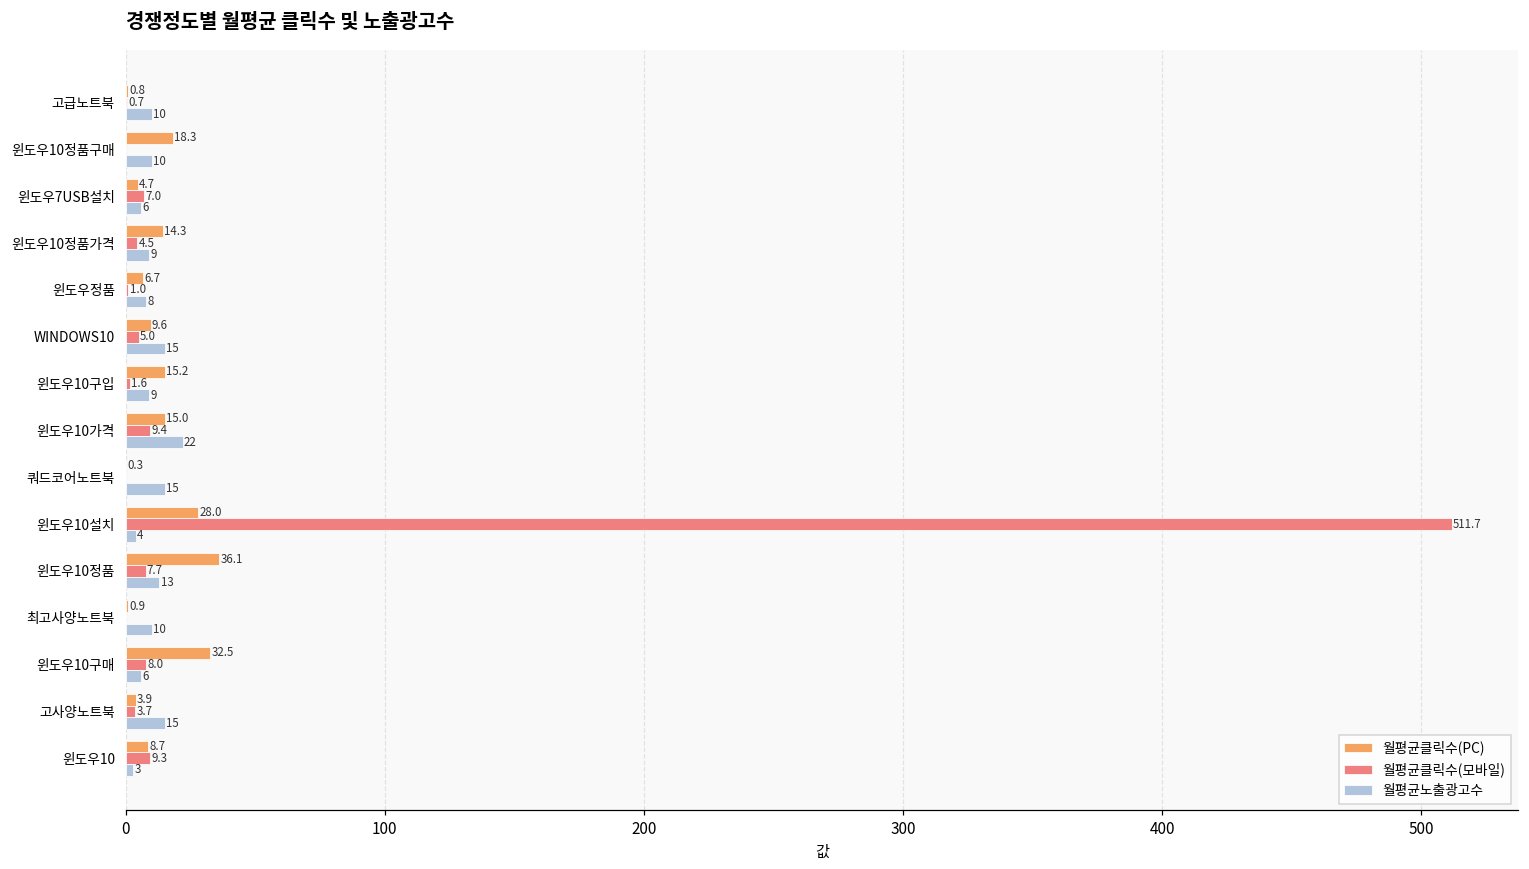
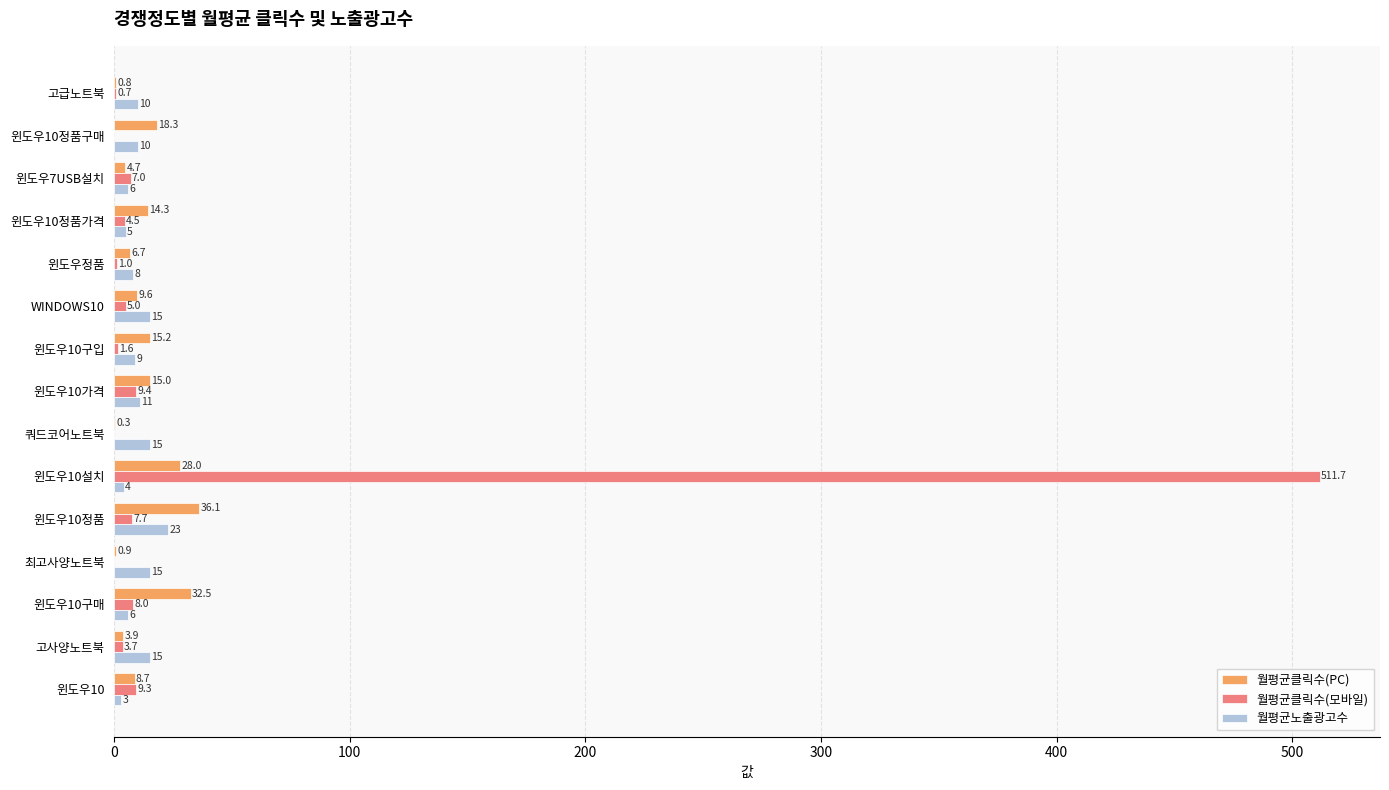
월평균노출광고수, 윈도우10정품가격: 9 -> 5
월평균노출광고수, 윈도우10가격: 22 -> 11
월평균노출광고수, 윈도우10정품: 13 -> 23
월평균노출광고수, 최고사양노트북: 10 -> 15
